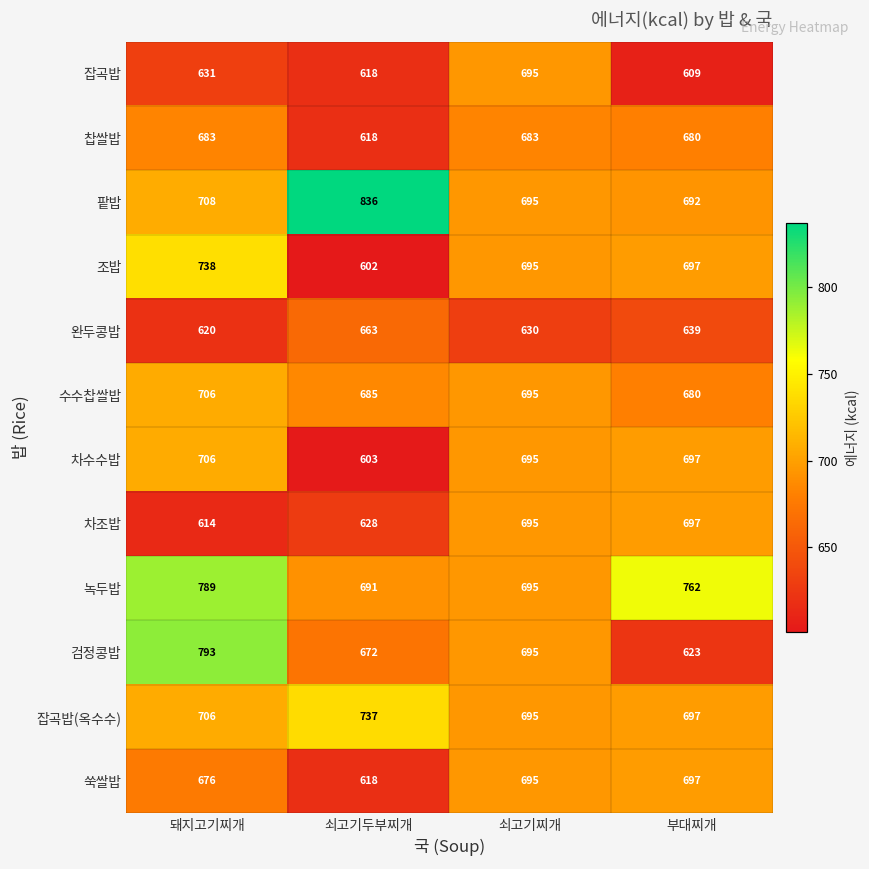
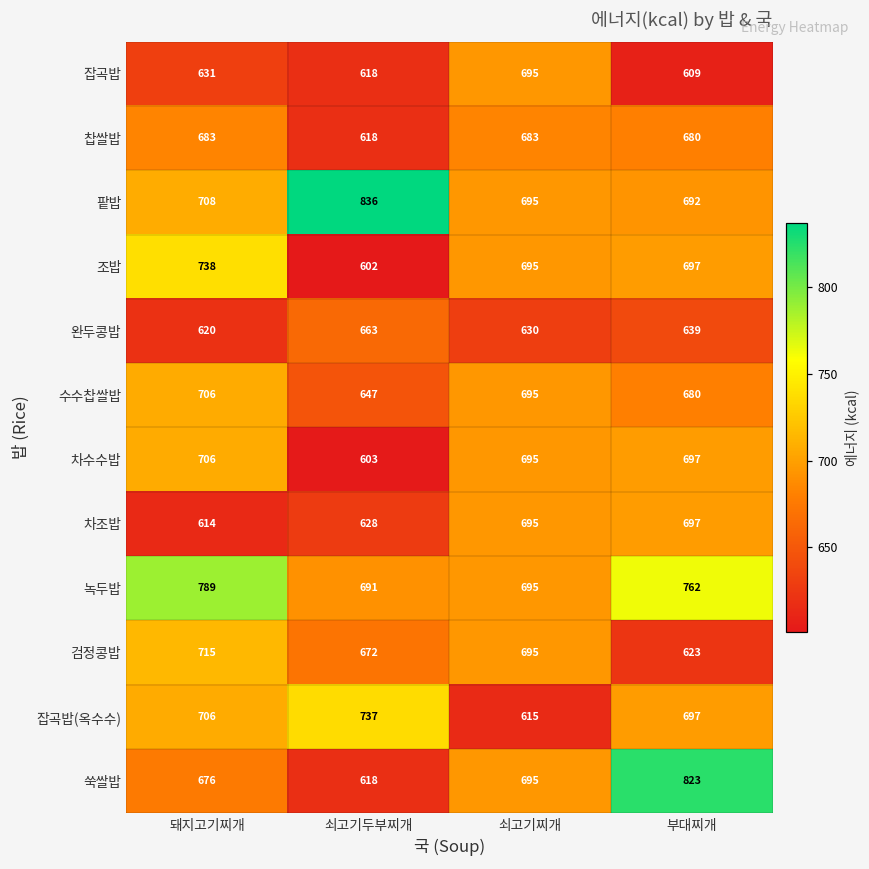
수수찹쌀밥, 쇠고기두부찌개: 685 -> 647
검정콩밥, 돼지고기찌개: 793 -> 715
잡곡밥(옥수수), 쇠고기찌개: 695 -> 615
쑥쌀밥, 부대찌개: 697 -> 823
